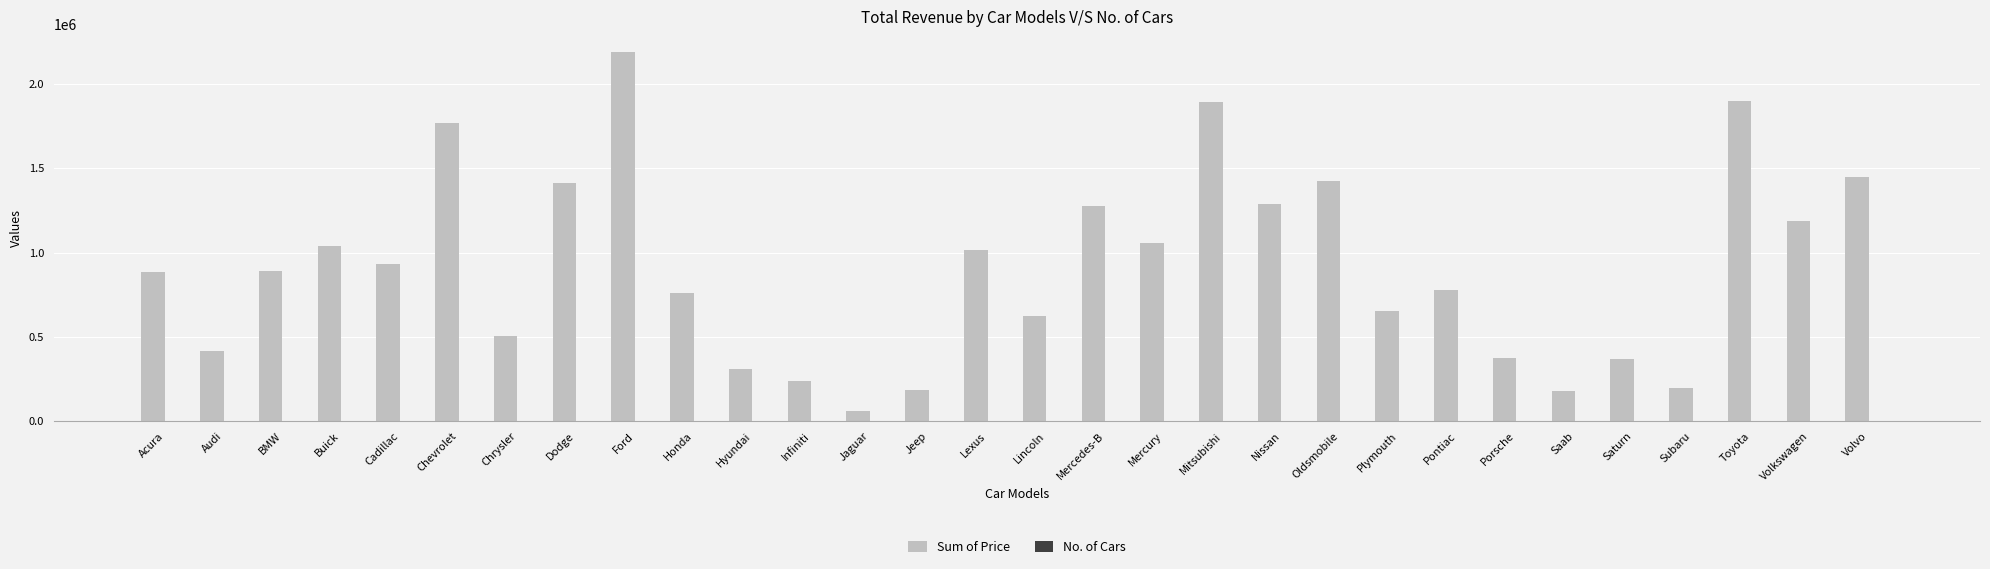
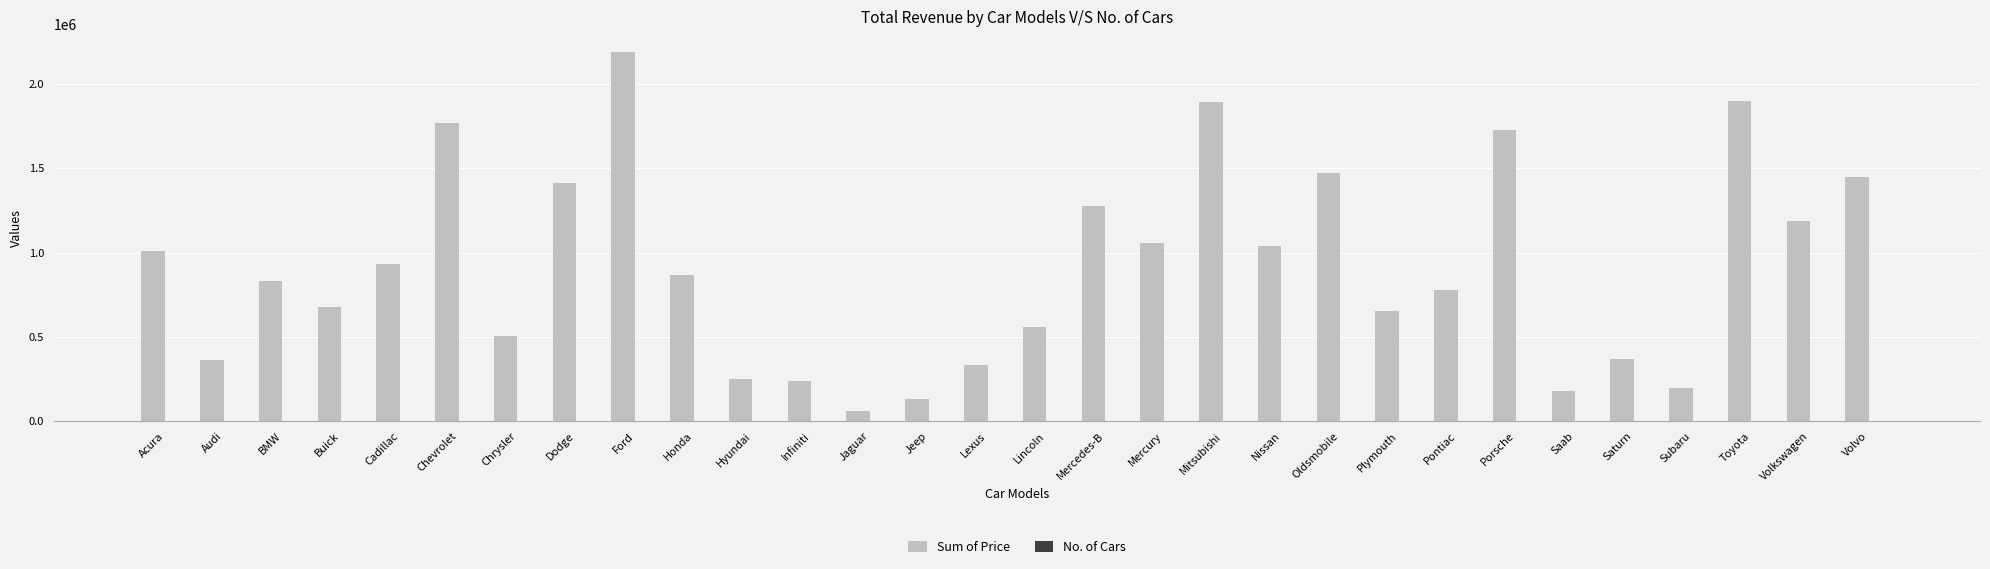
Sum of Price, Acura: 880000 -> 1010000
Sum of Price, Audi: 420000 -> 360000
Sum of Price, BMW: 890000 -> 830000
Sum of Price, Buick: 1040000 -> 680000
Sum of Price, Honda: 760000 -> 860000
Sum of Price, Hyundai: 310000 -> 250000
Sum of Price, Jeep: 190000 -> 130000
Sum of Price, Lexus: 1010000 -> 330000
Sum of Price, Lincoln: 620000 -> 560000
Sum of Price, Nissan: 1290000 -> 1040000
Sum of Price, Oldsmobile: 1420000 -> 1470000
Sum of Price, Porsche: 370000 -> 1720000
